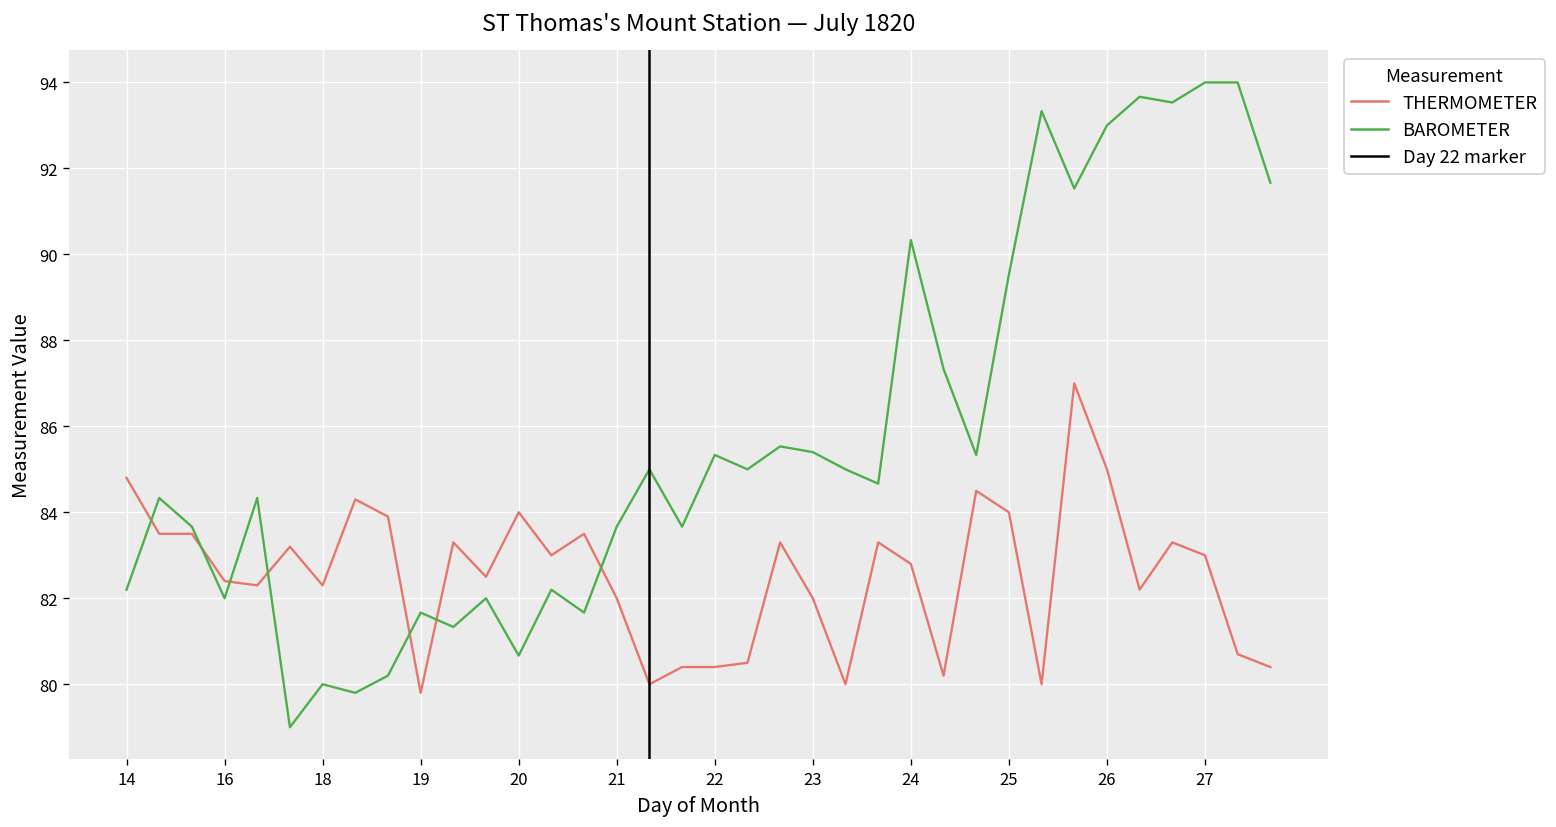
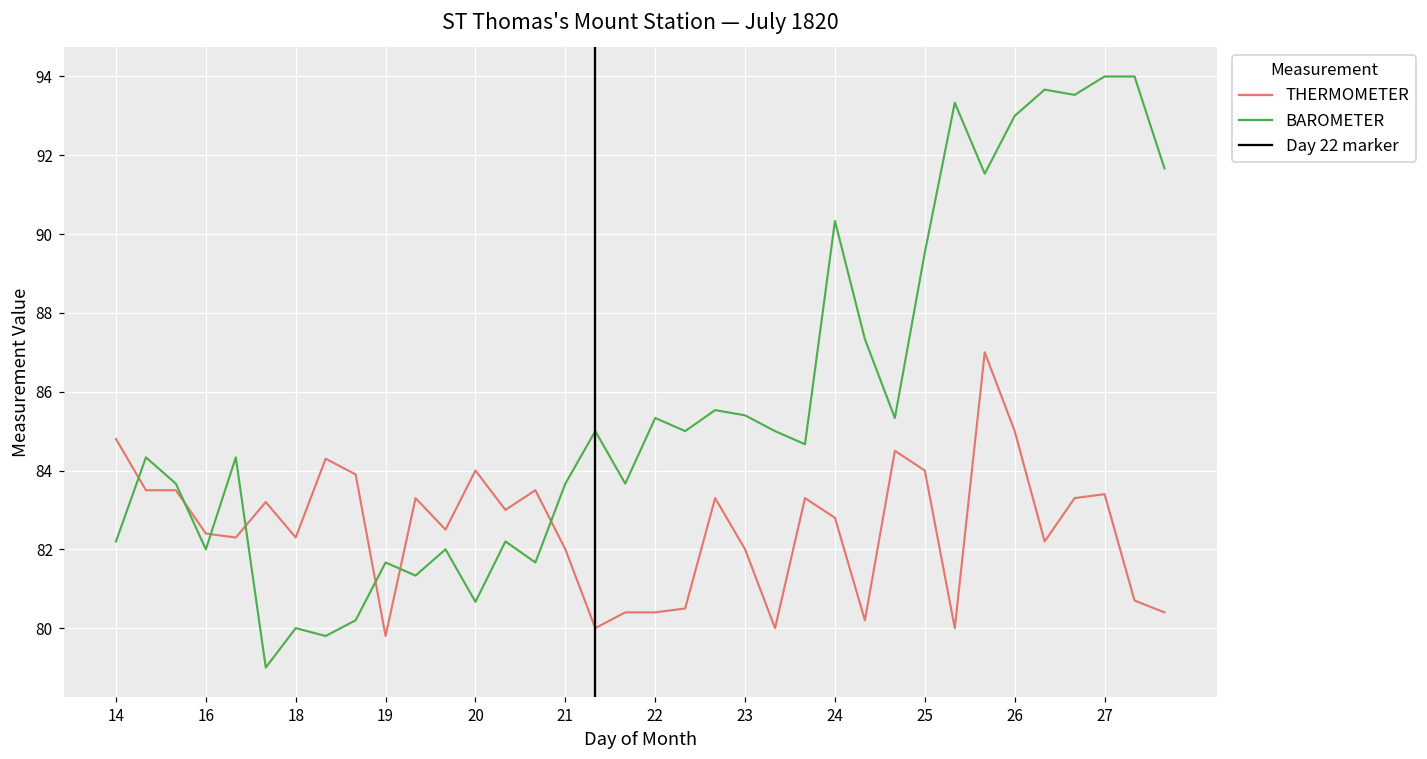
THERMOMETER, 27: 83.0 -> 83.4
